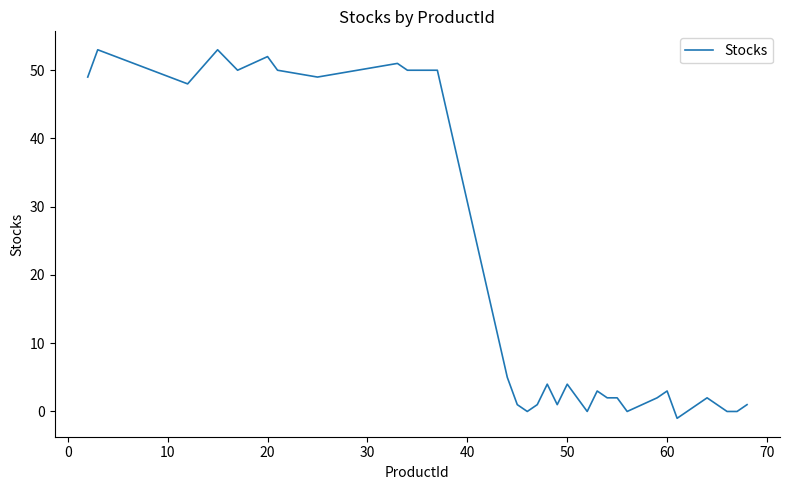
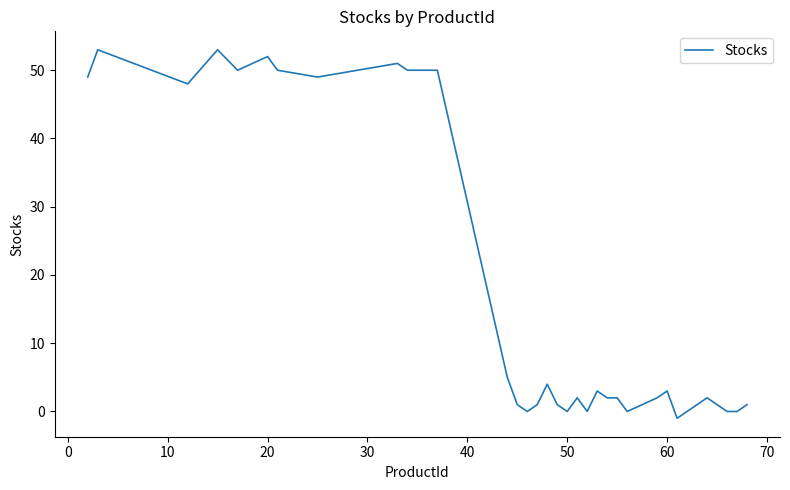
50: 4 -> 0
